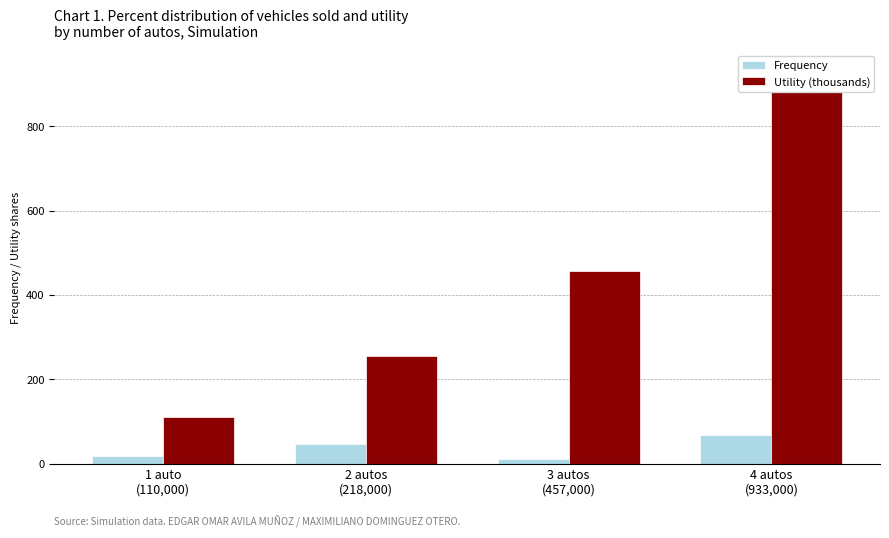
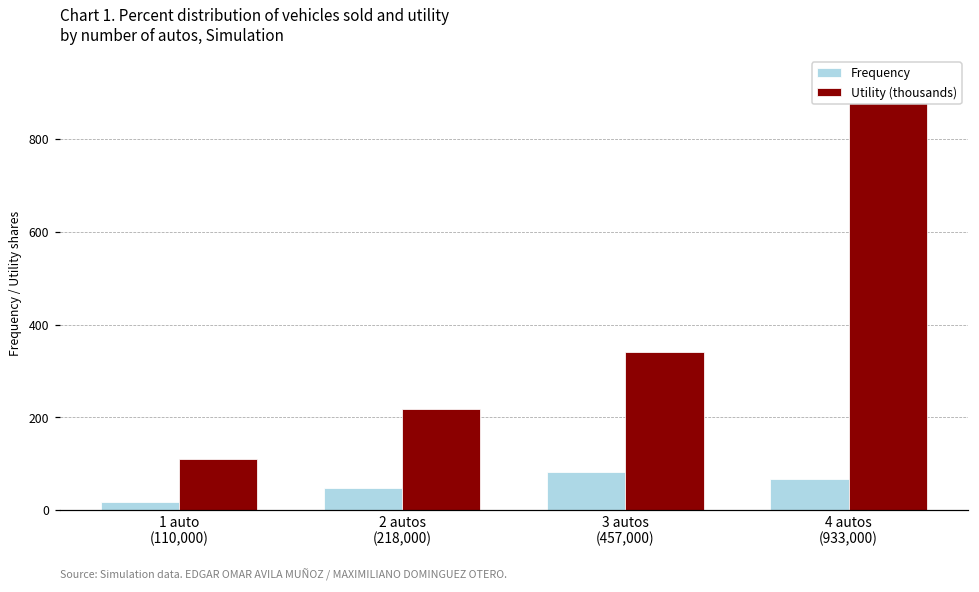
Utility (thousands), 2 autos (218,000): 250 -> 220
Frequency, 3 autos (457,000): 10 -> 80
Utility (thousands), 3 autos (457,000): 460 -> 340
